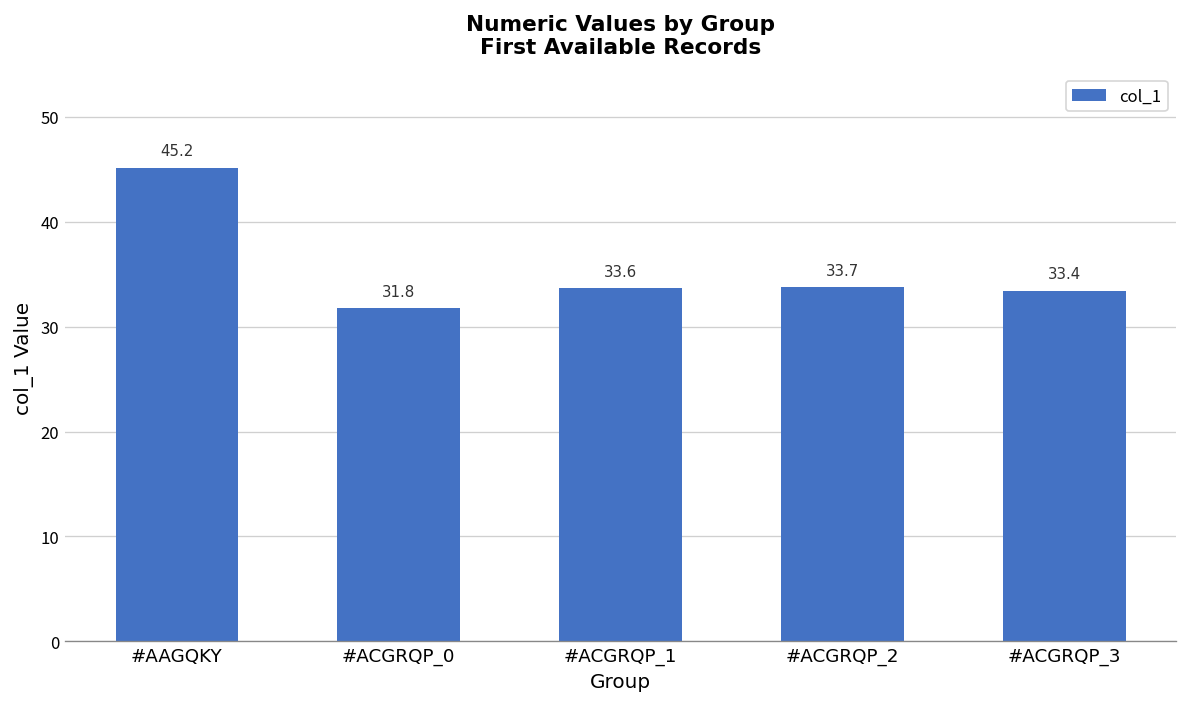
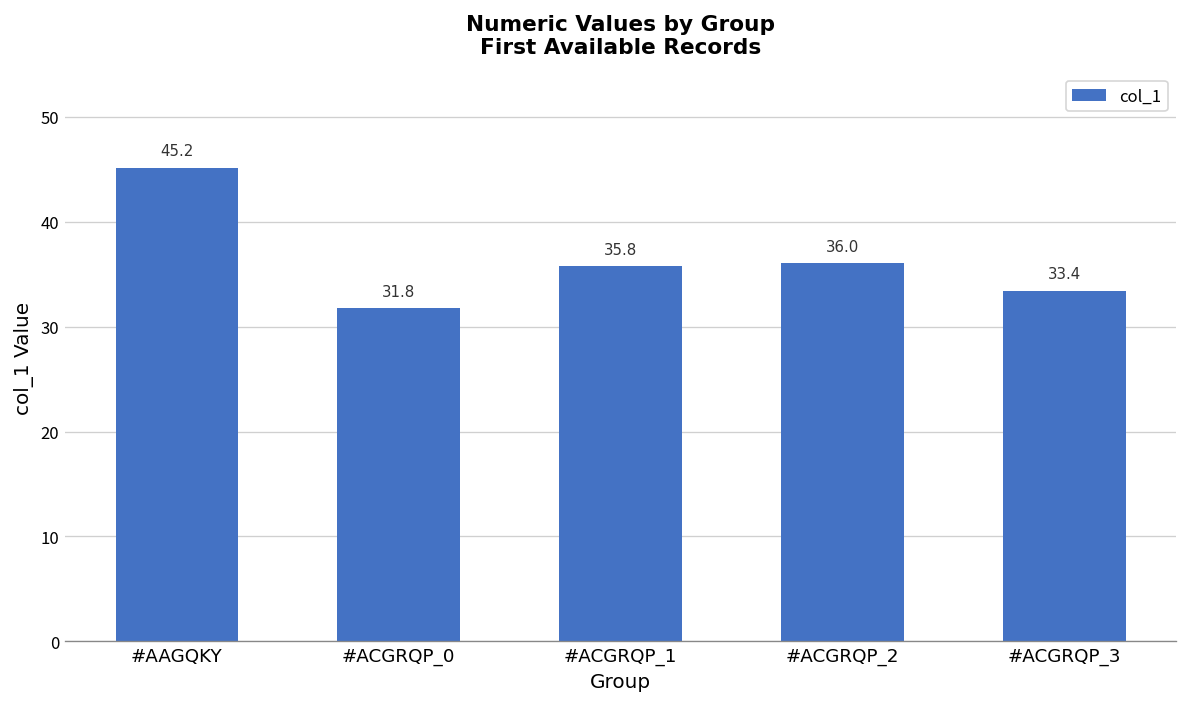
#ACGRQP_1: 33.6 -> 35.8
#ACGRQP_2: 33.7 -> 36.0
